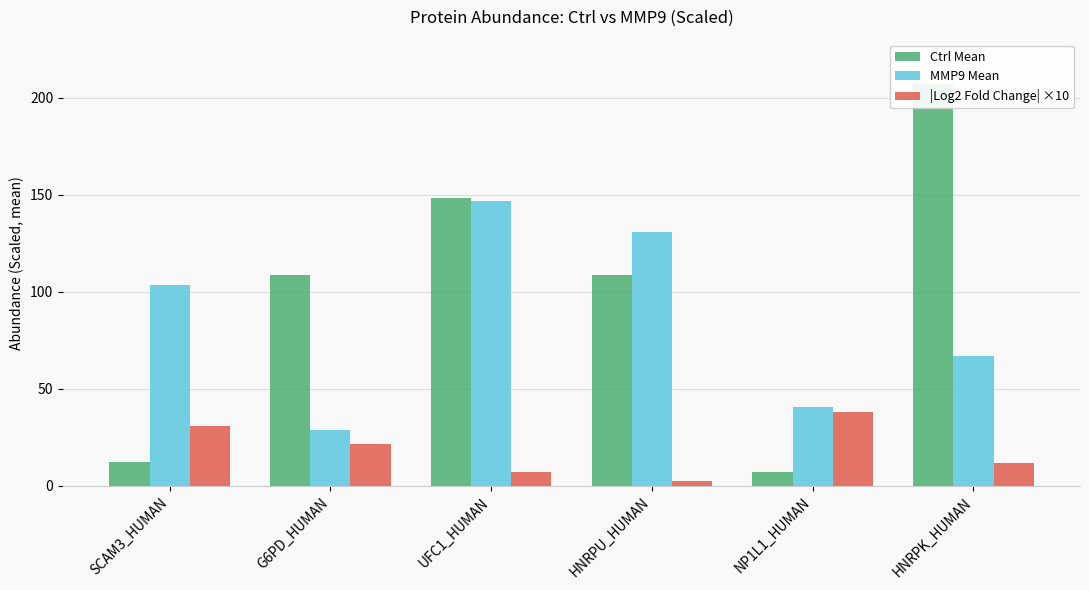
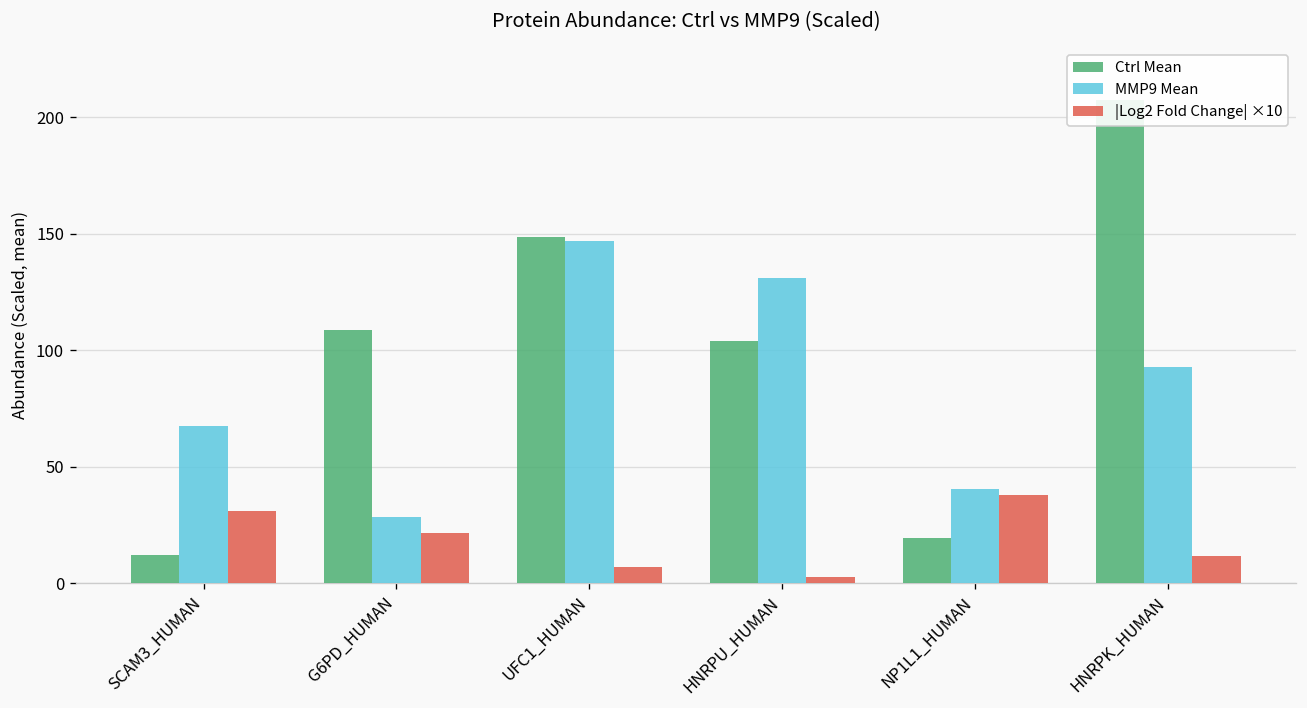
MMP9 Mean, SCAM3_HUMAN: 104 -> 67
Ctrl Mean, HNRPU_HUMAN: 109 -> 104
Ctrl Mean, NP1L1_HUMAN: 7 -> 20
MMP9 Mean, HNRPK_HUMAN: 67 -> 93
